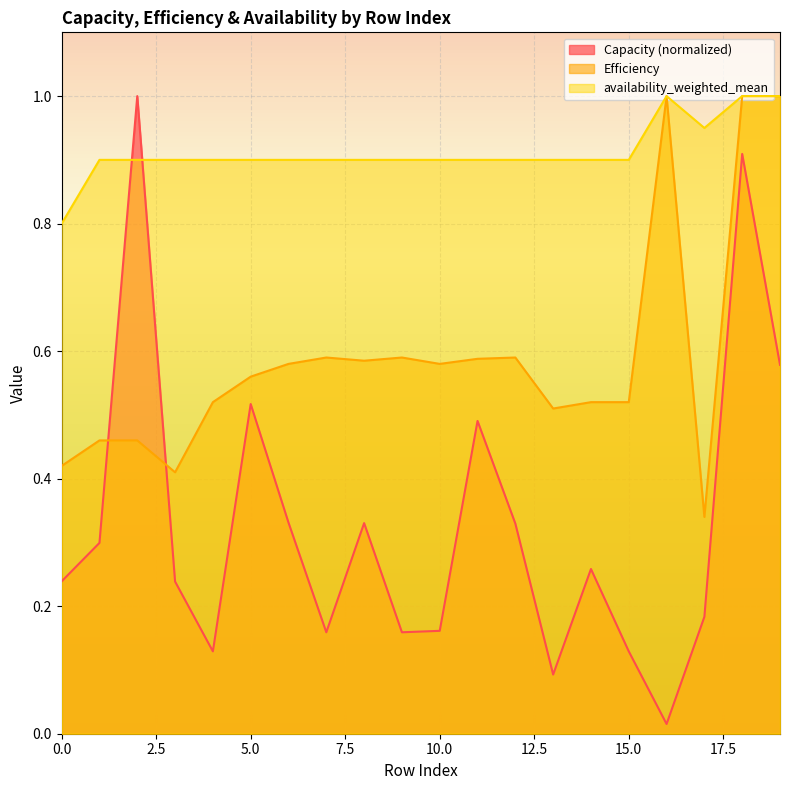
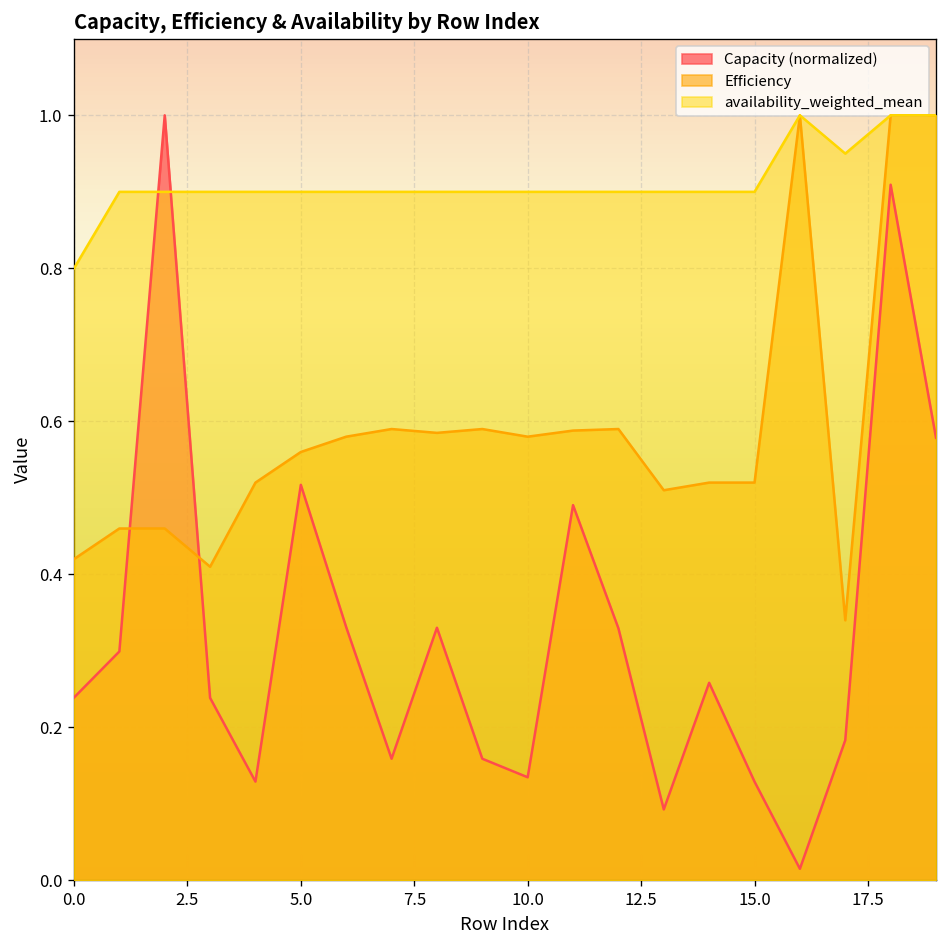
Capacity (normalized), 10.0: 0.16 -> 0.13
